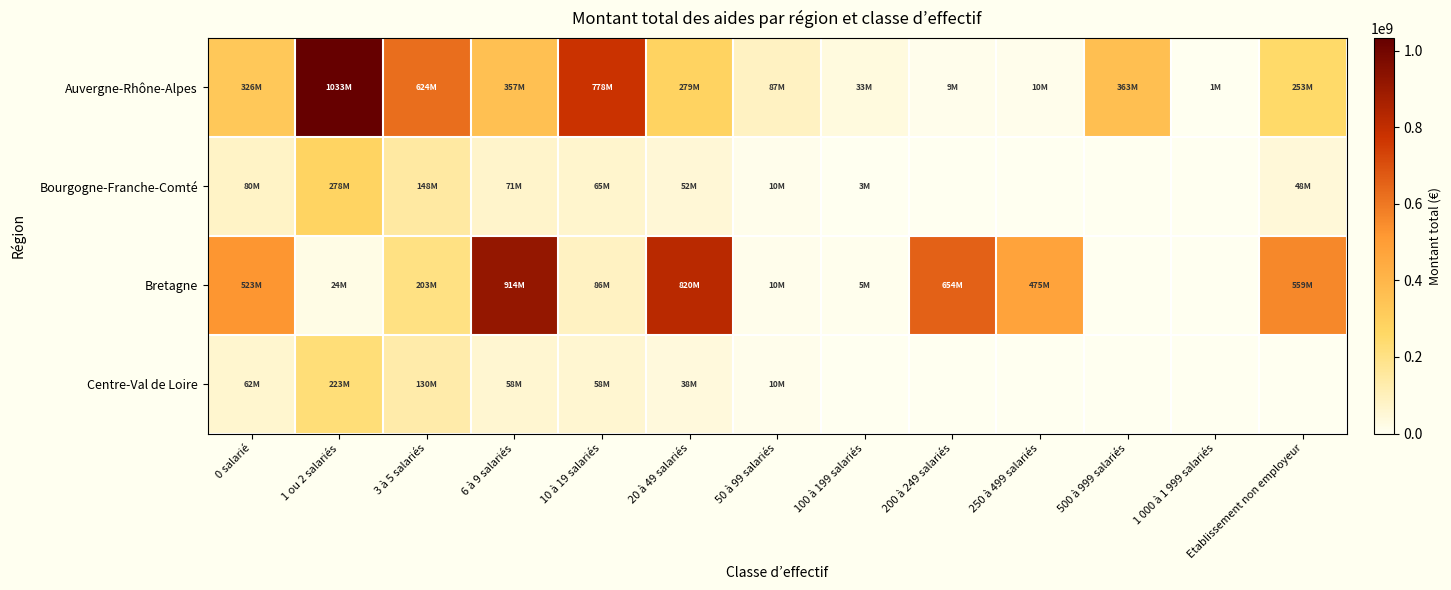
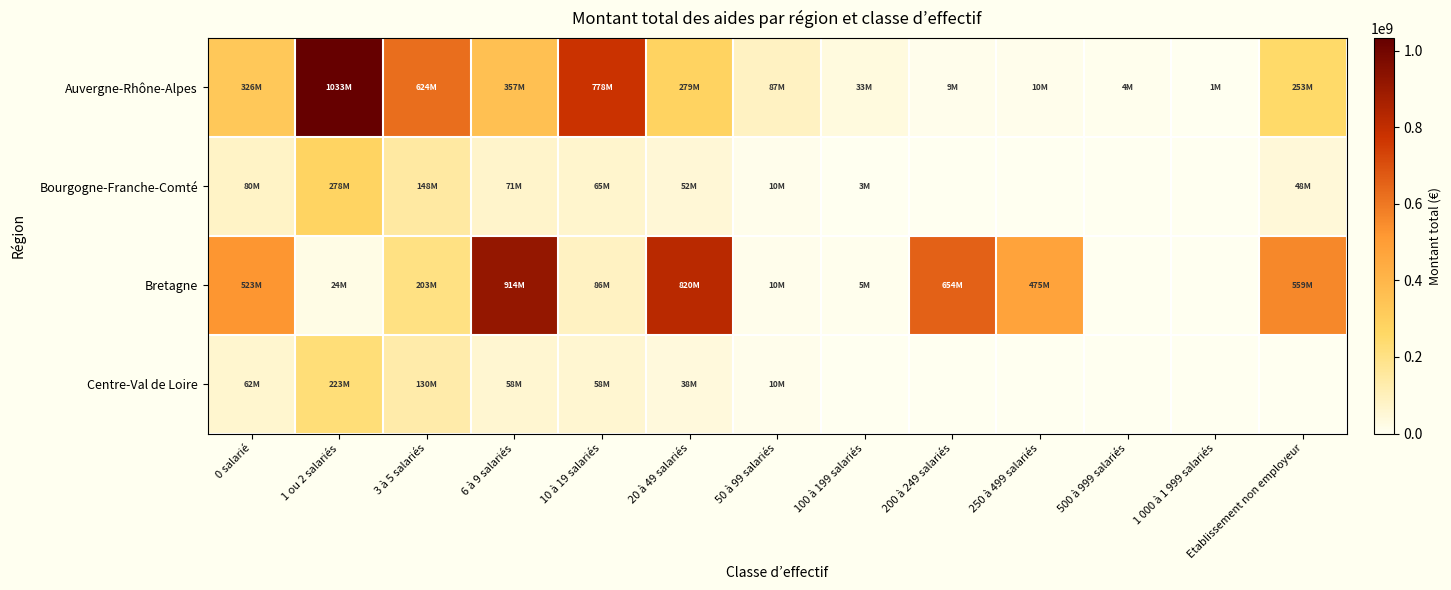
Auvergne-Rhône-Alpes, 500 à 999 salariés: 363M -> 4M
